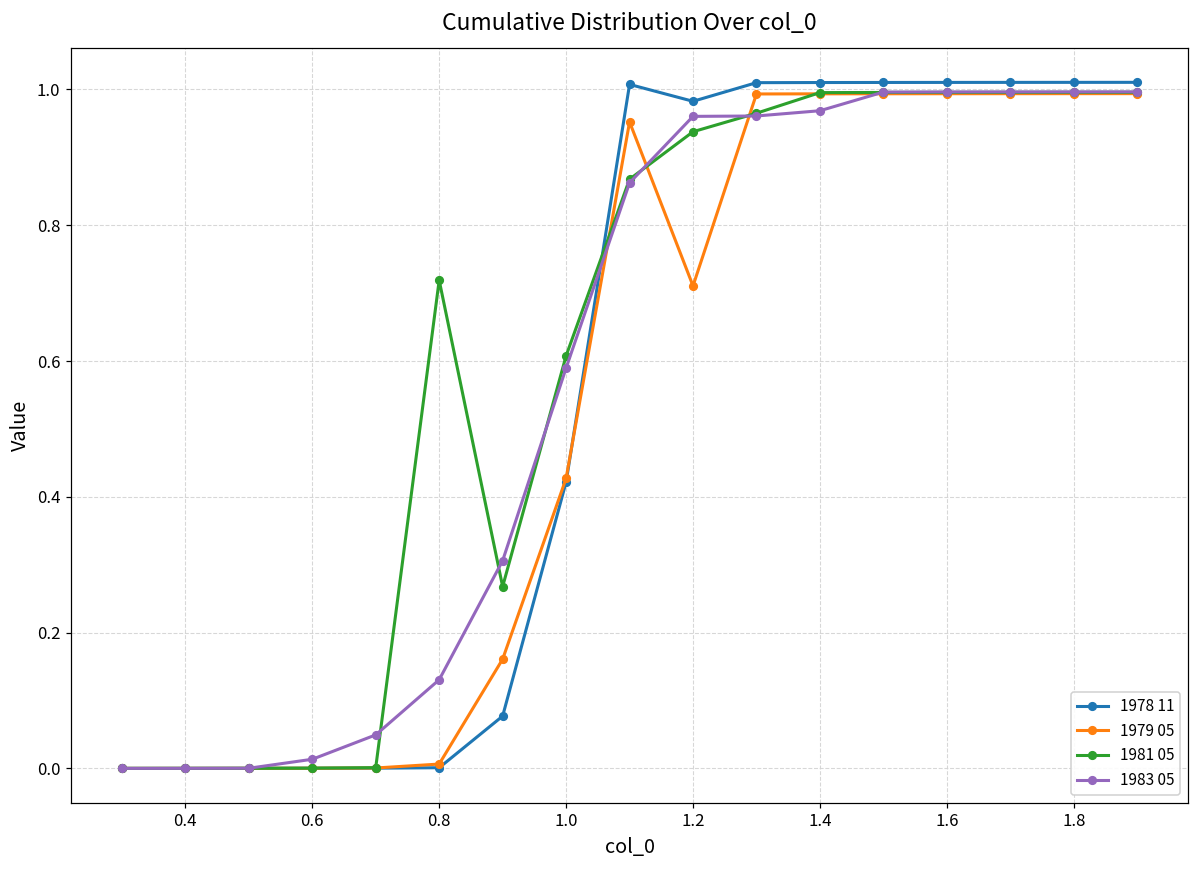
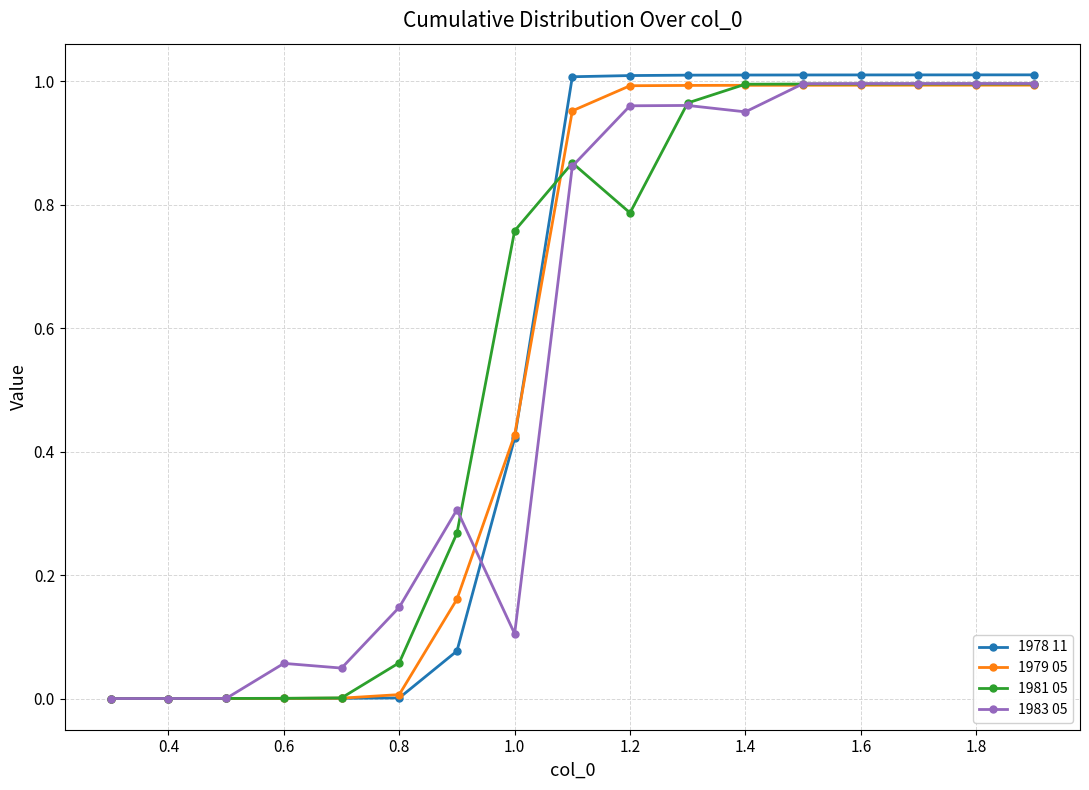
1983 05, 0.6: 0.01 -> 0.06
1981 05, 0.8: 0.72 -> 0.06
1983 05, 0.8: 0.13 -> 0.15
1981 05, 1.0: 0.61 -> 0.76
1983 05, 1.0: 0.59 -> 0.10
1978 11, 1.2: 0.98 -> 1.01
1979 05, 1.2: 0.71 -> 0.99
1981 05, 1.2: 0.94 -> 0.79
1983 05, 1.4: 0.97 -> 0.95
